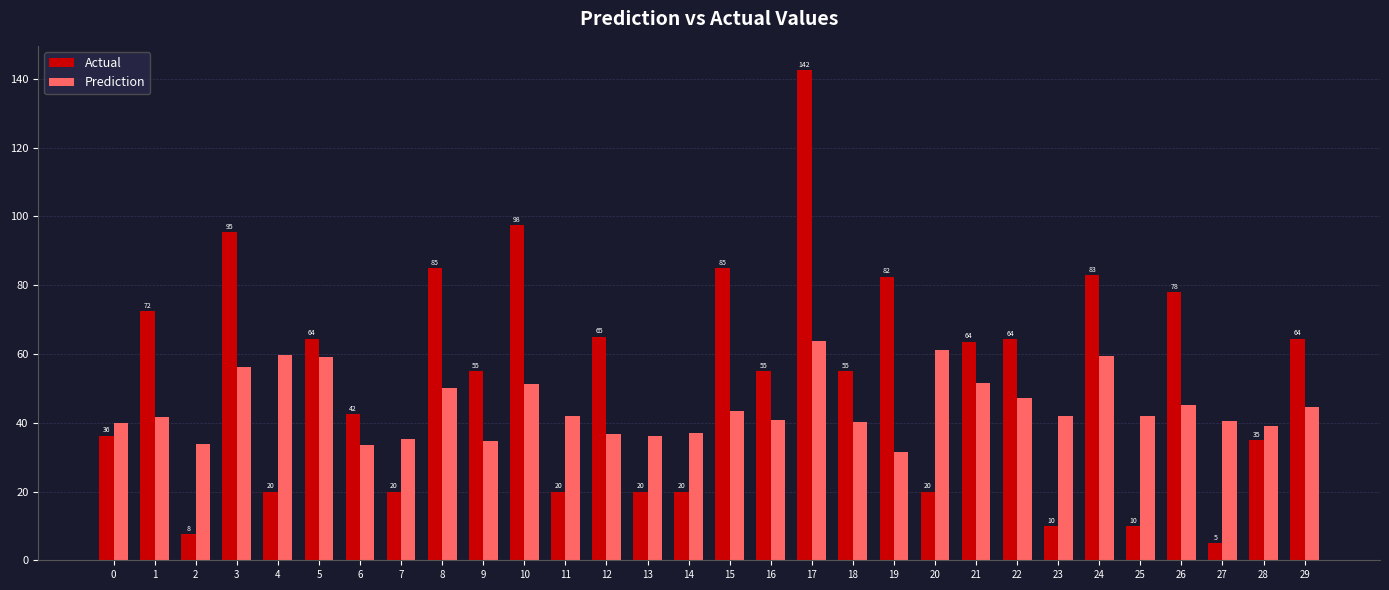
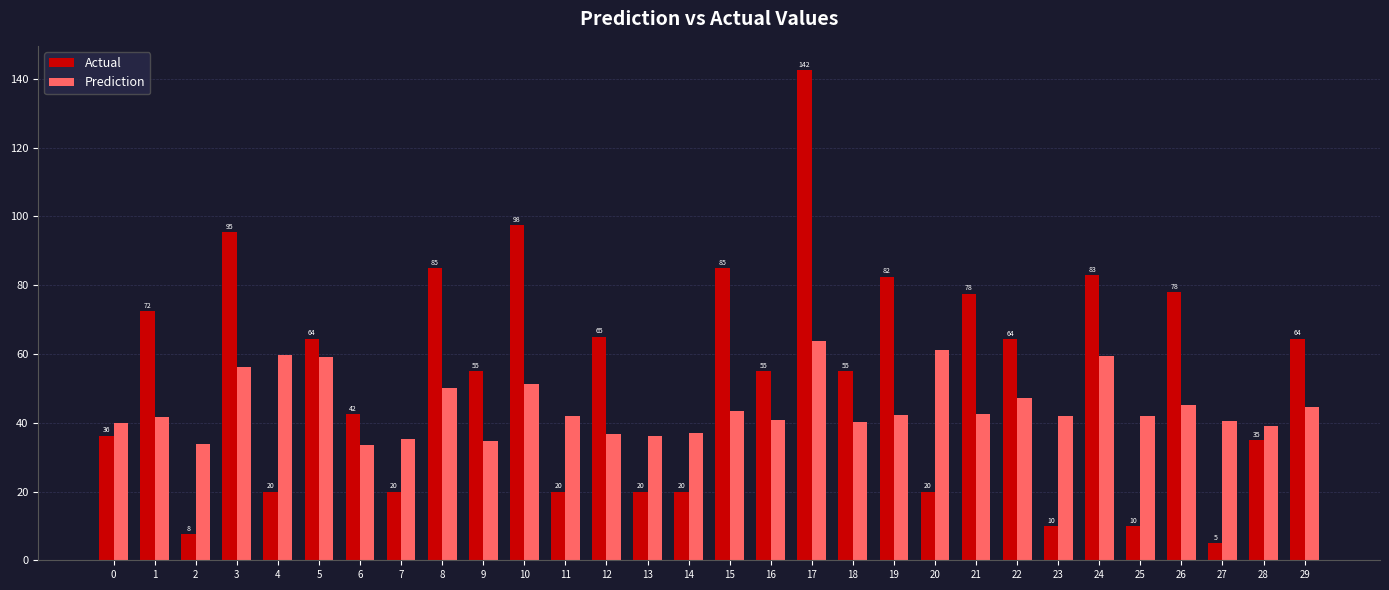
Prediction, 19: 31 -> 42
Actual, 21: 64 -> 78
Prediction, 21: 52 -> 43
